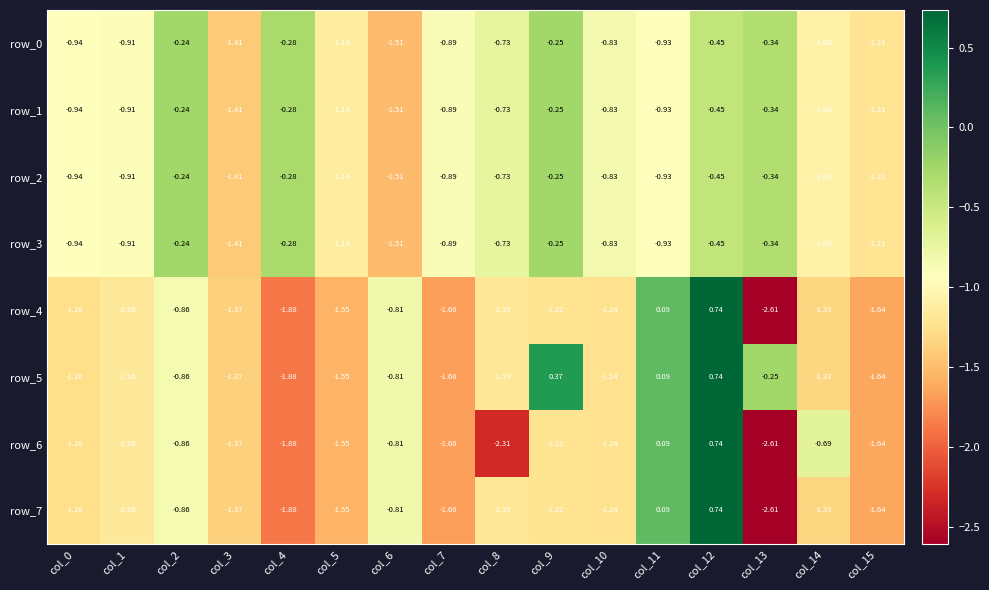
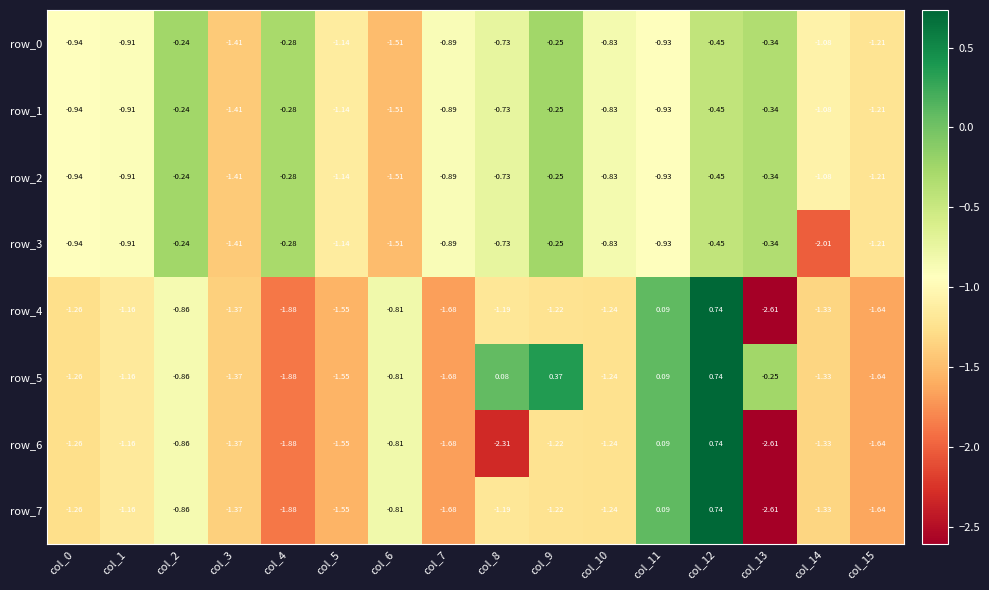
row_3, col_14: -1.08 -> -2.01
row_5, col_8: -1.19 -> 0.08
row_6, col_14: -0.69 -> -1.33
